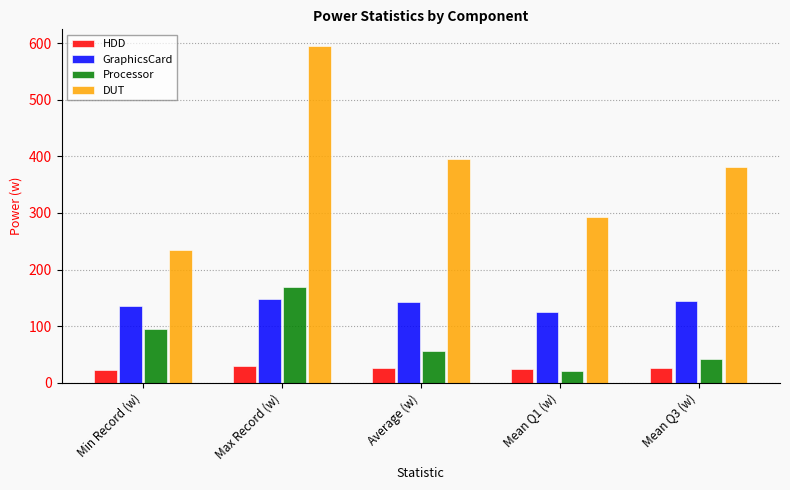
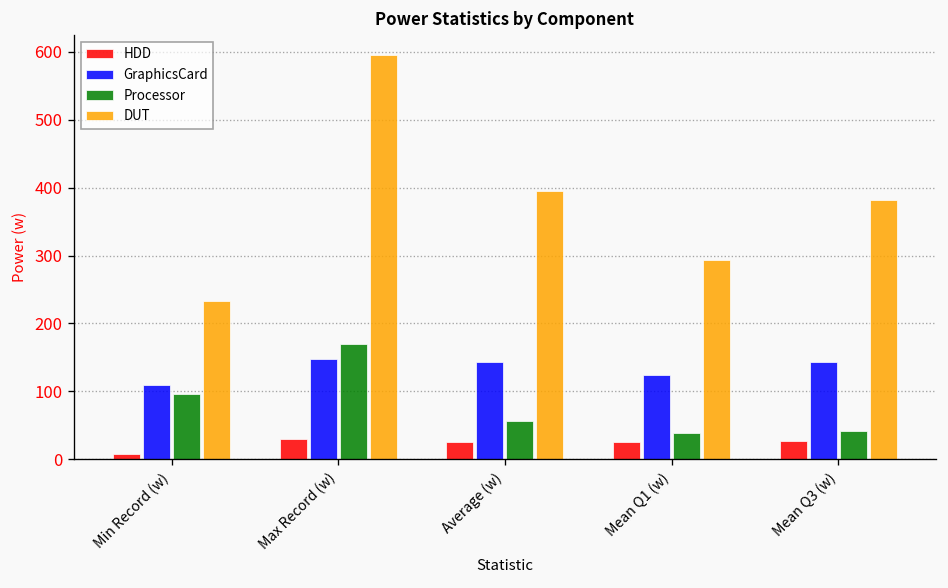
HDD, Min Record (w): 20 -> 10
GraphicsCard, Min Record (w): 140 -> 110
Processor, Mean Q1 (w): 20 -> 40
